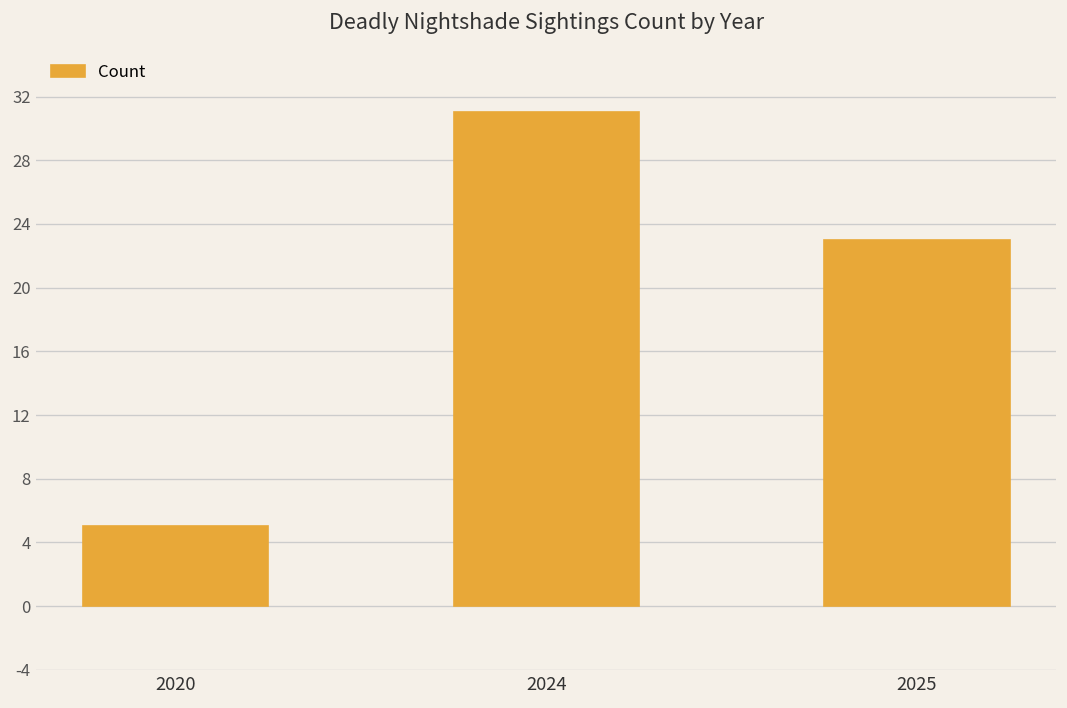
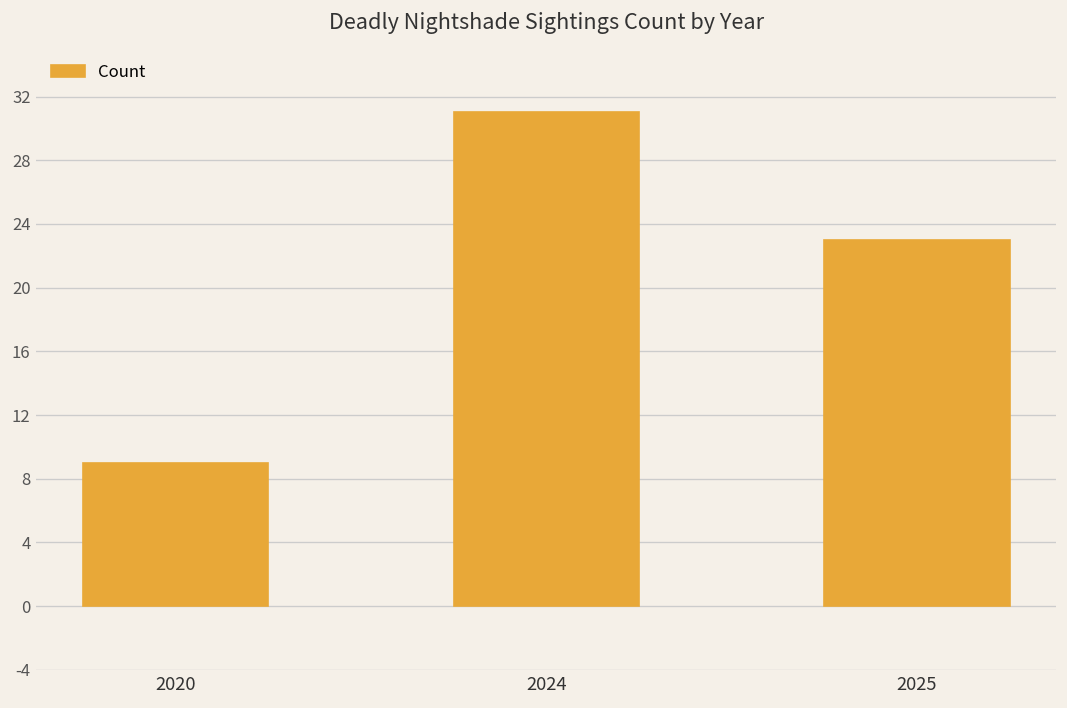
2020: 5 -> 9
